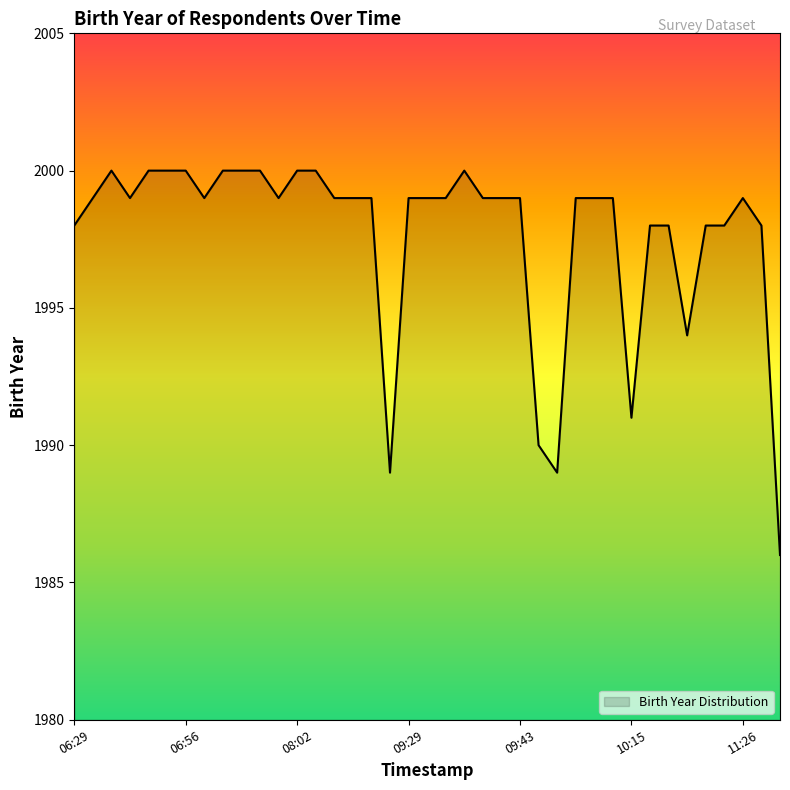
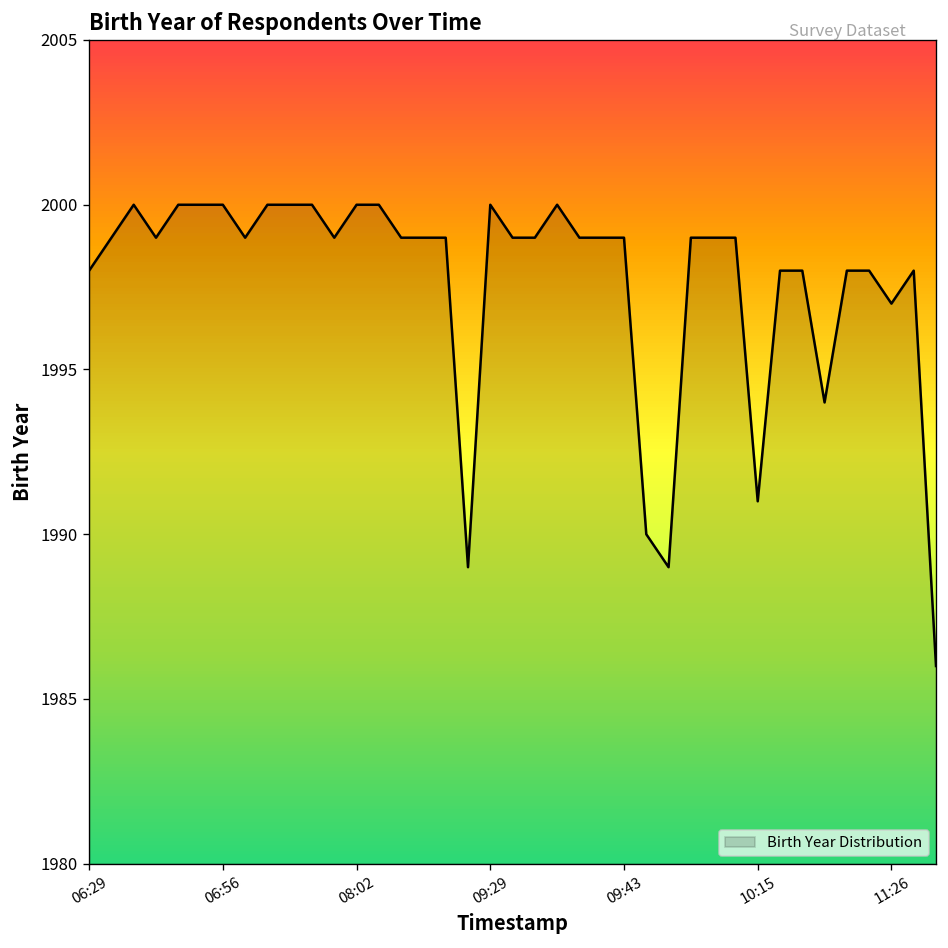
09:29: 1999 -> 2000
11:26: 1999 -> 1997
